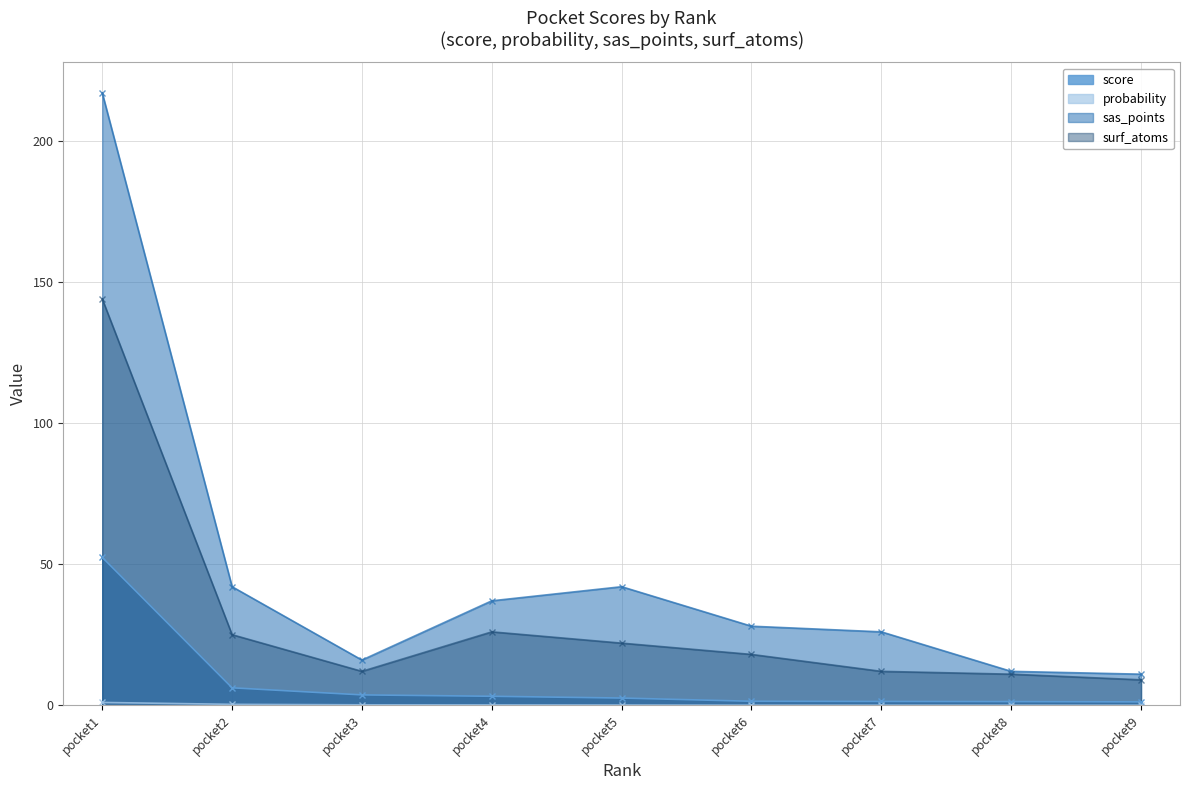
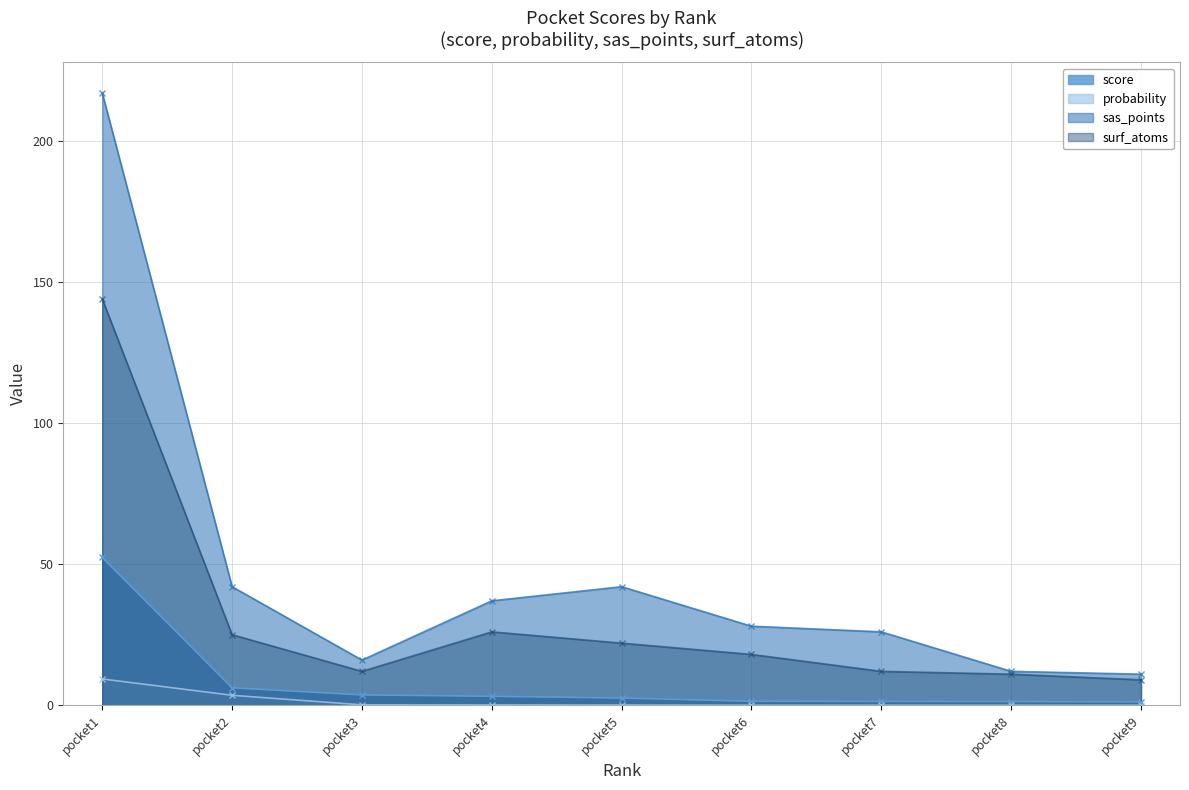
probability, pocket1: 1 -> 9
probability, pocket2: 0 -> 4
